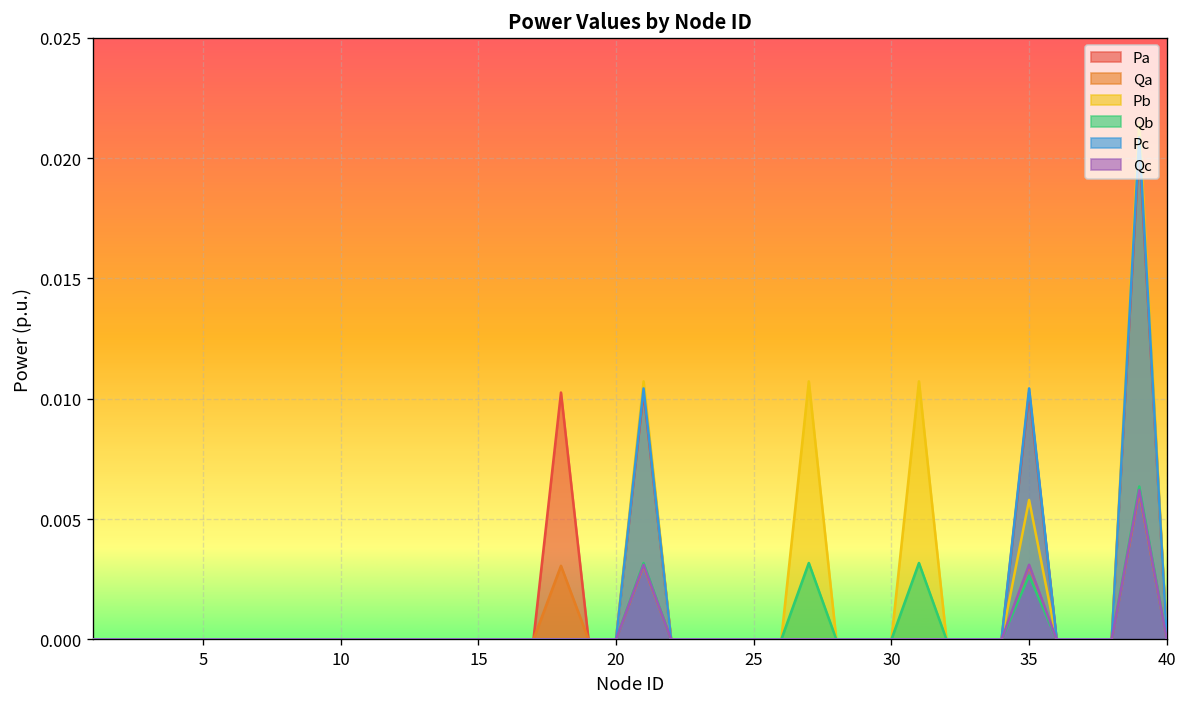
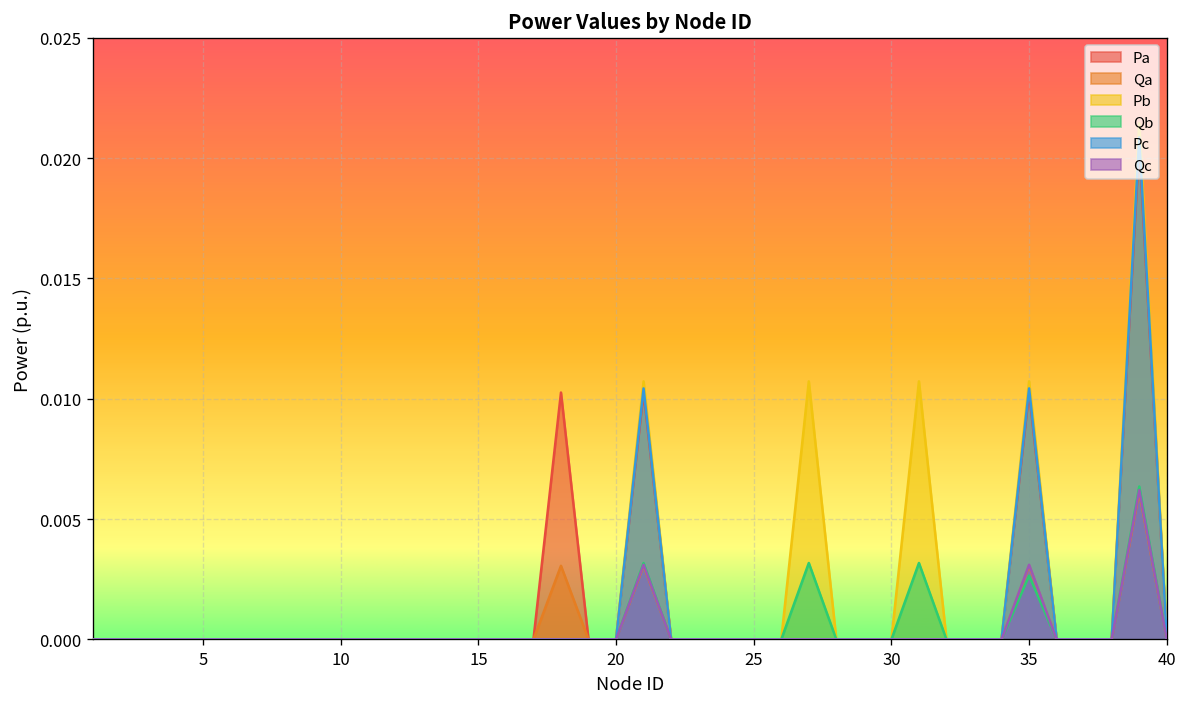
Pb, 35: 0.0058 -> 0.0107
